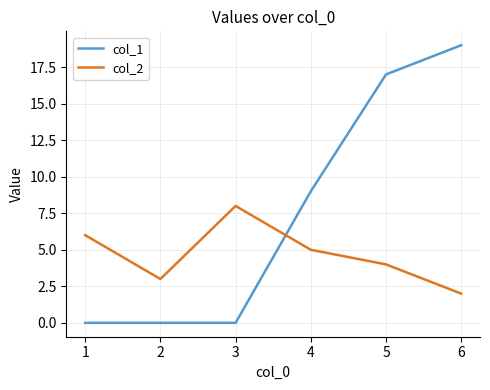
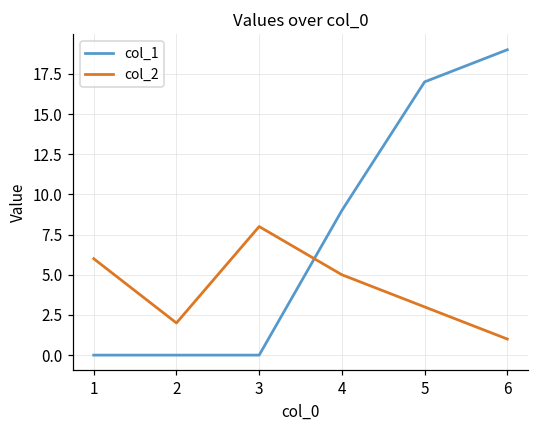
col_2, 2: 3 -> 2
col_2, 5: 4 -> 3
col_2, 6: 2 -> 1
